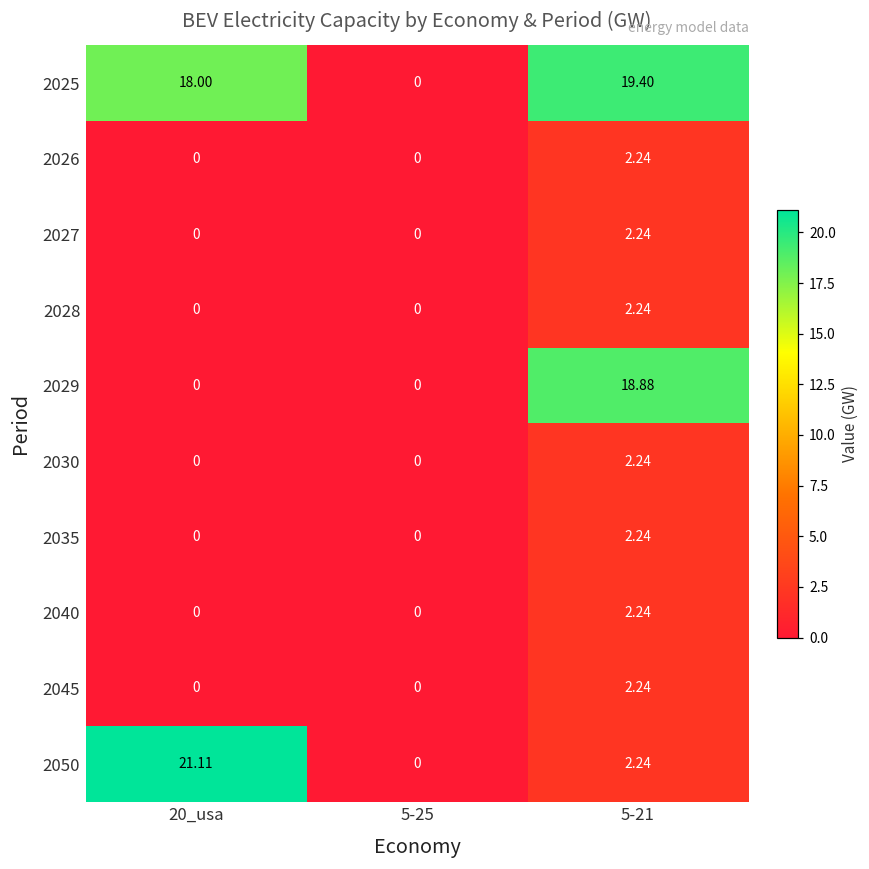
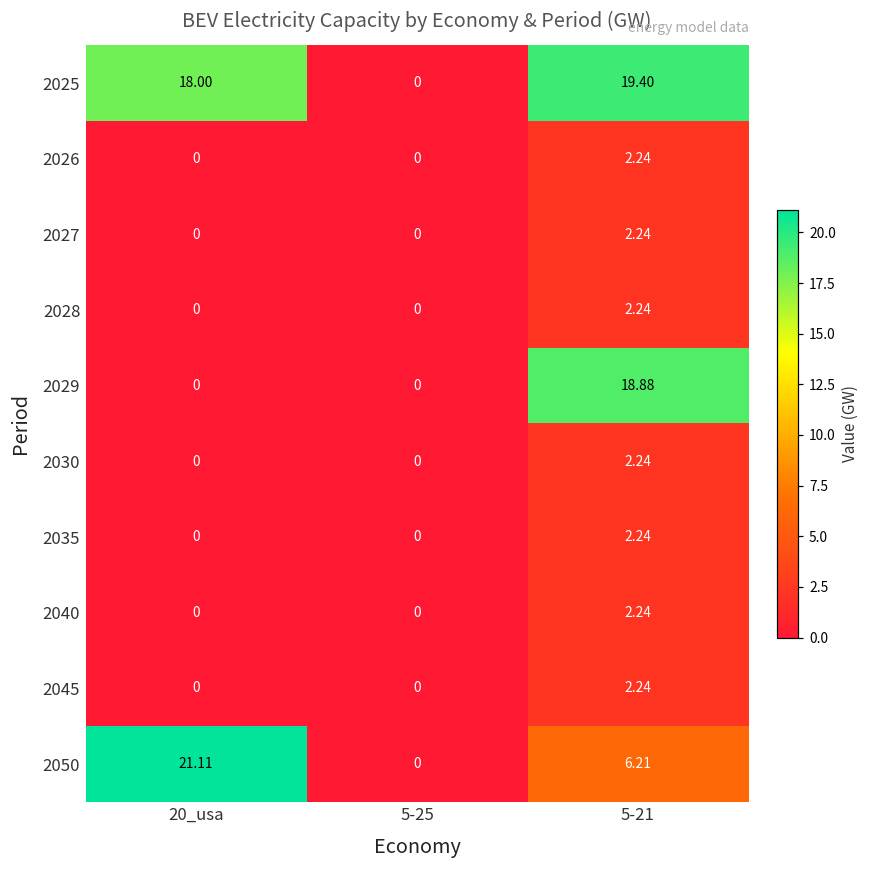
2050, 5-21: 2.24 -> 6.21
